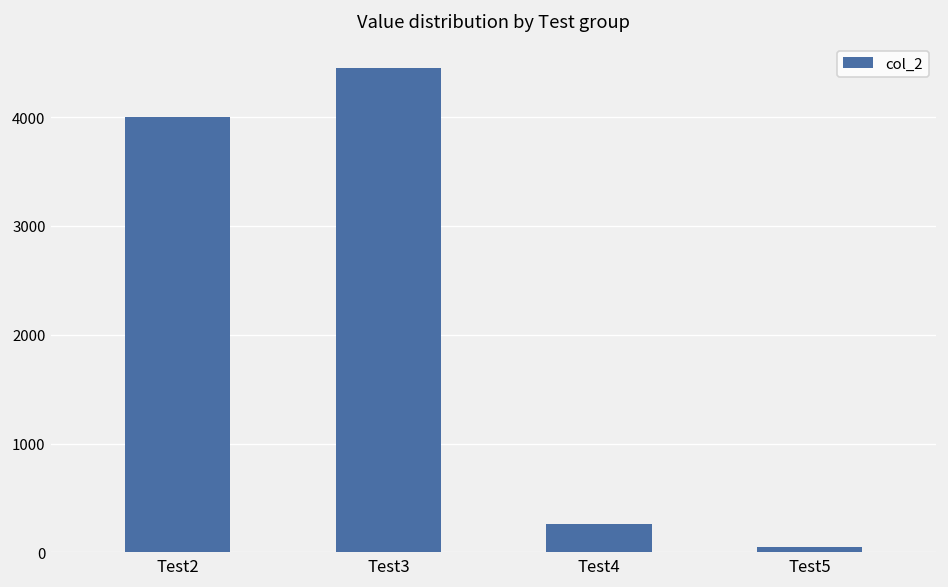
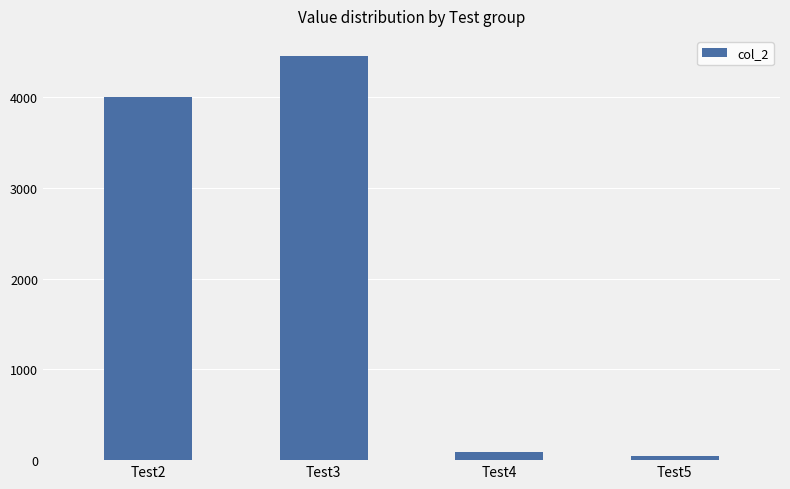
Test4: 300 -> 100
